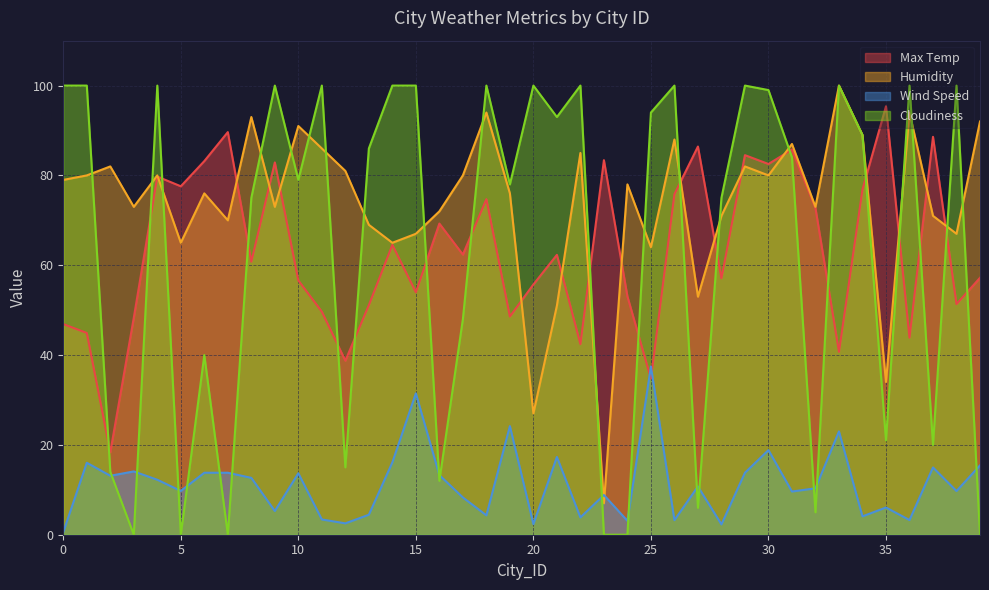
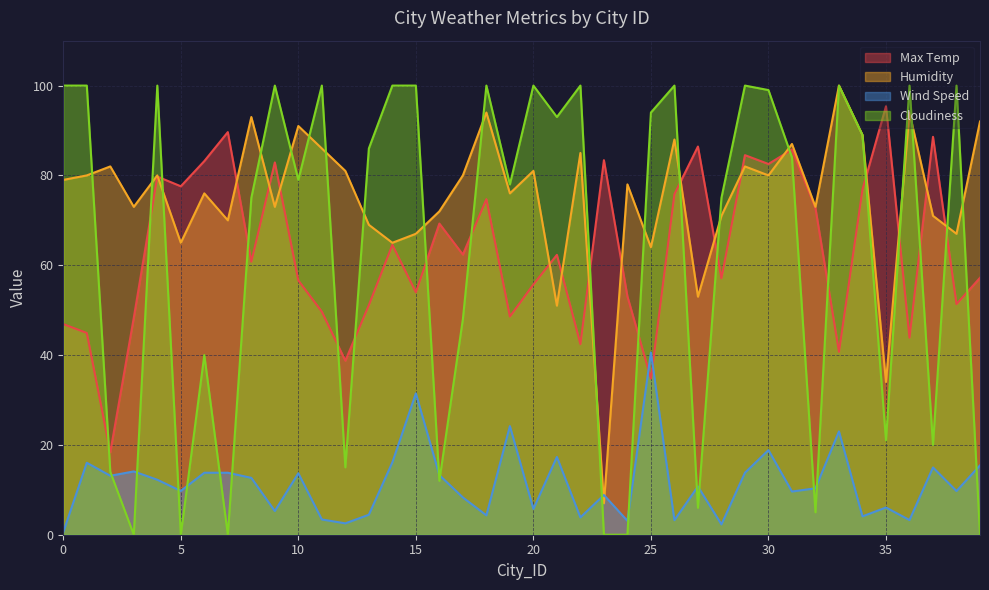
Humidity, 20: 27 -> 81
Wind Speed, 20: 2 -> 6
Wind Speed, 25: 37 -> 41
